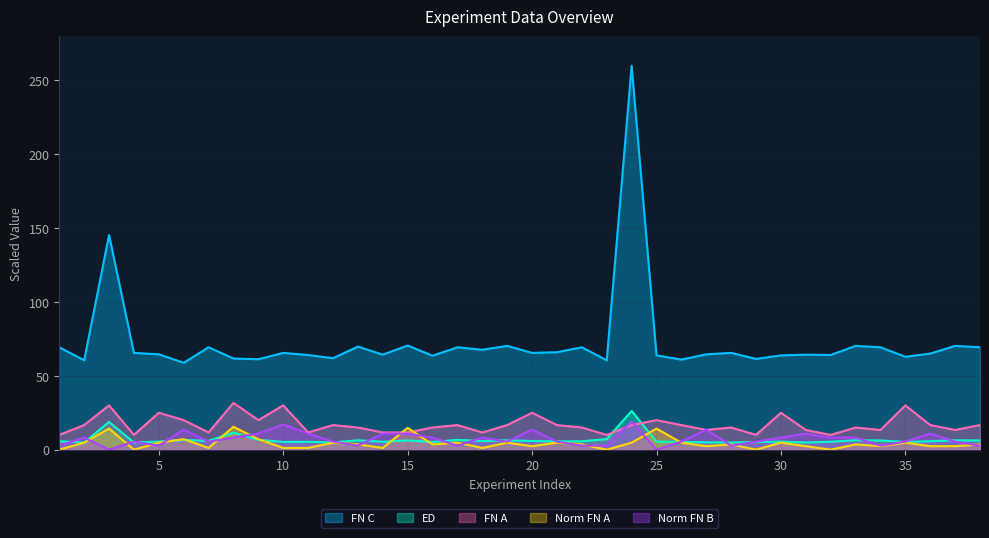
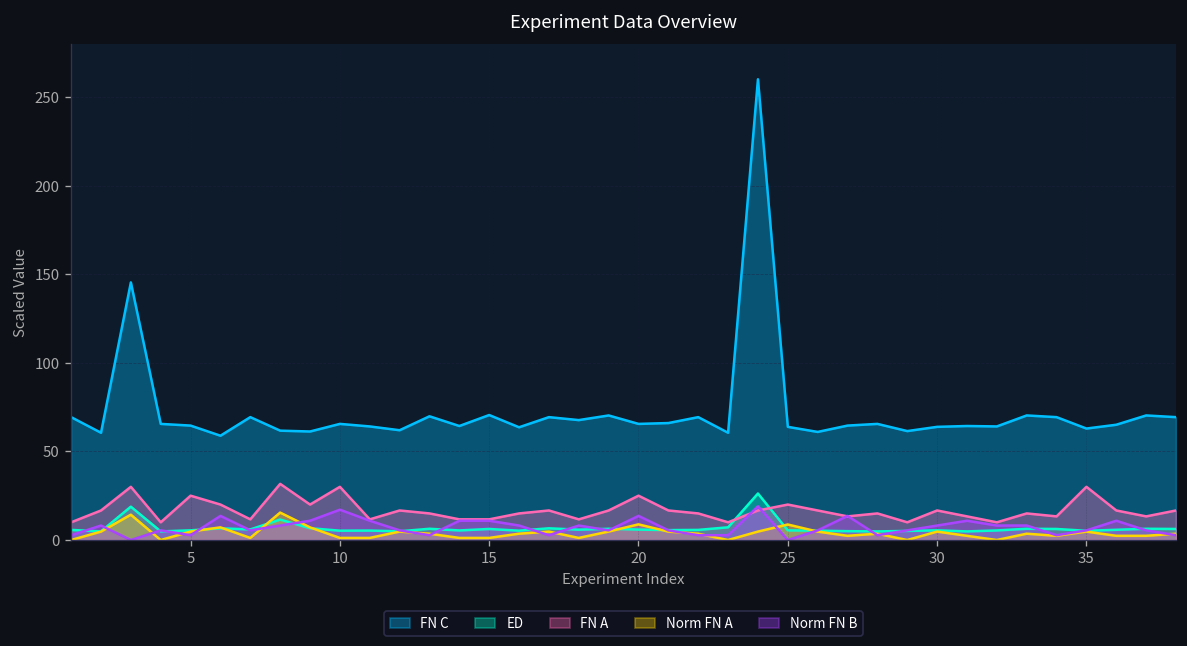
Norm FN A, 15: 15 -> 1
Norm FN A, 20: 2 -> 9
Norm FN A, 25: 14 -> 9
FN A, 30: 25 -> 17
